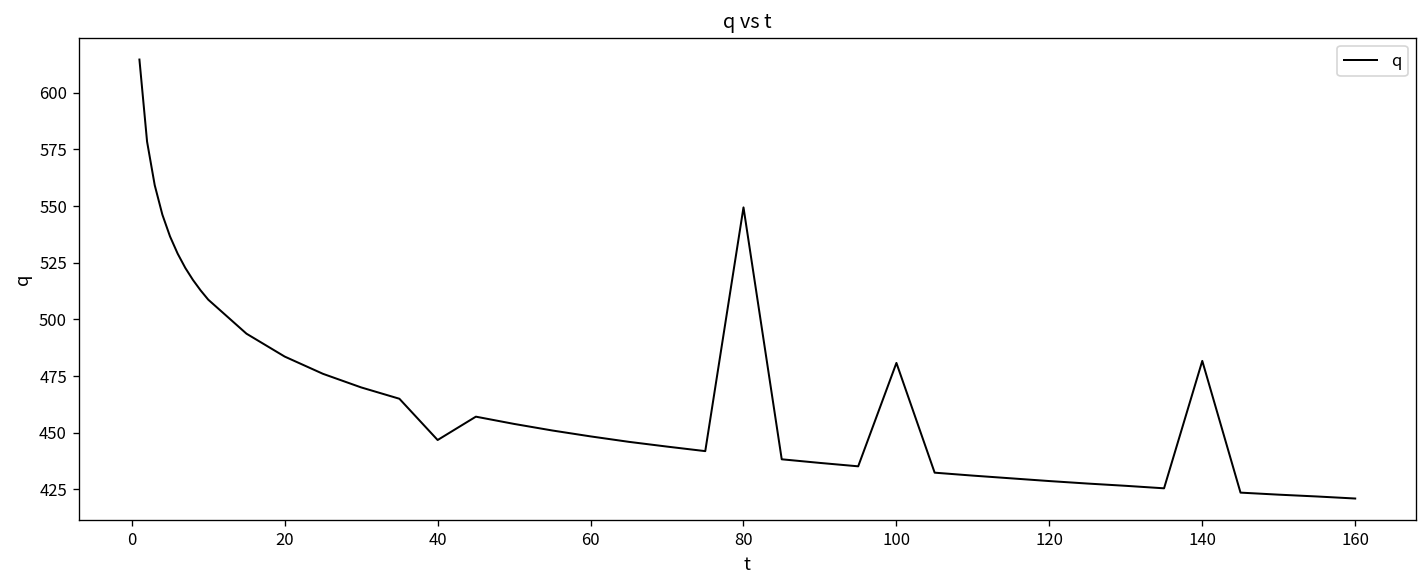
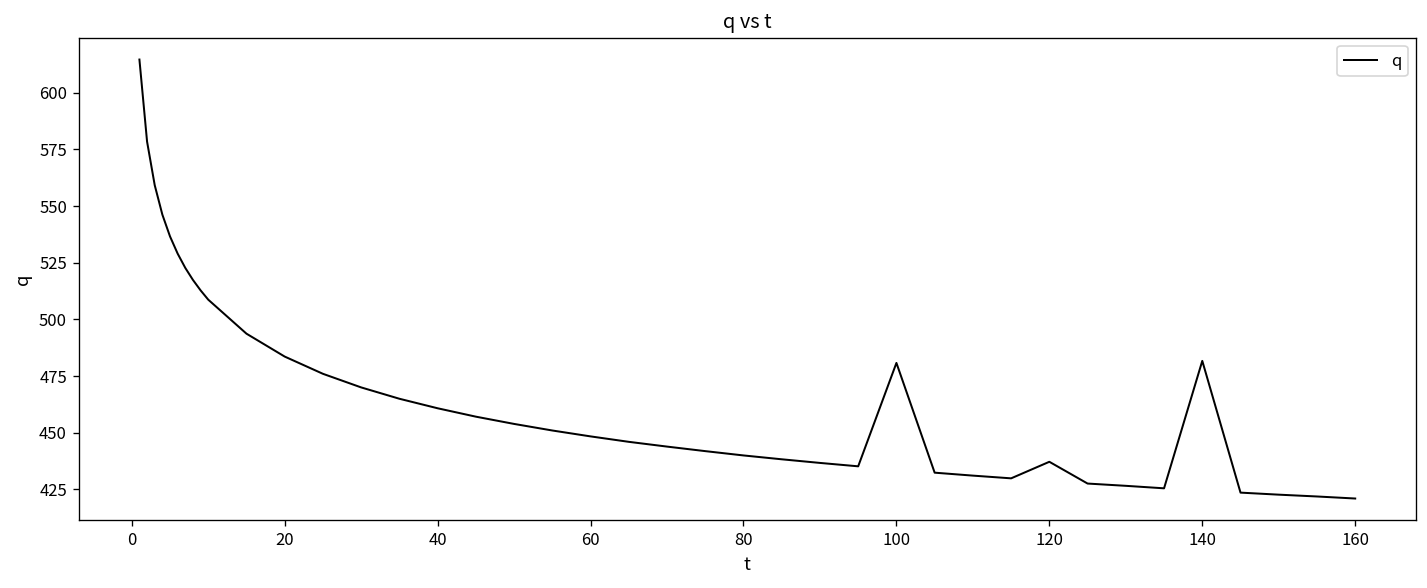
40: 447 -> 461
80: 549 -> 440
120: 429 -> 437
